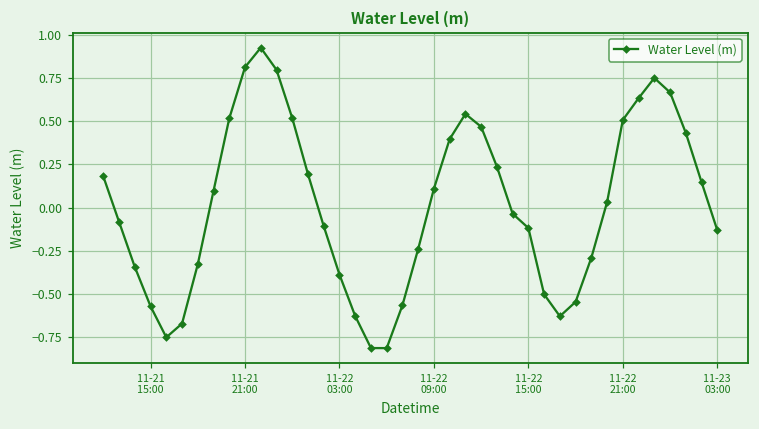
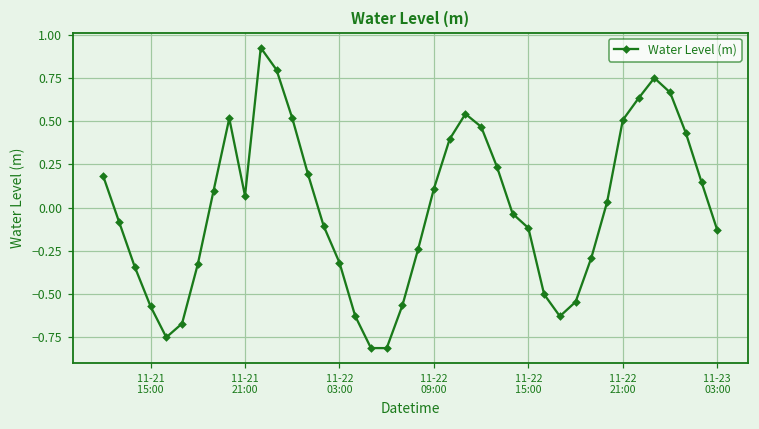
11-21 21:00: 0.81 -> 0.07
11-22 03:00: -0.39 -> -0.32
